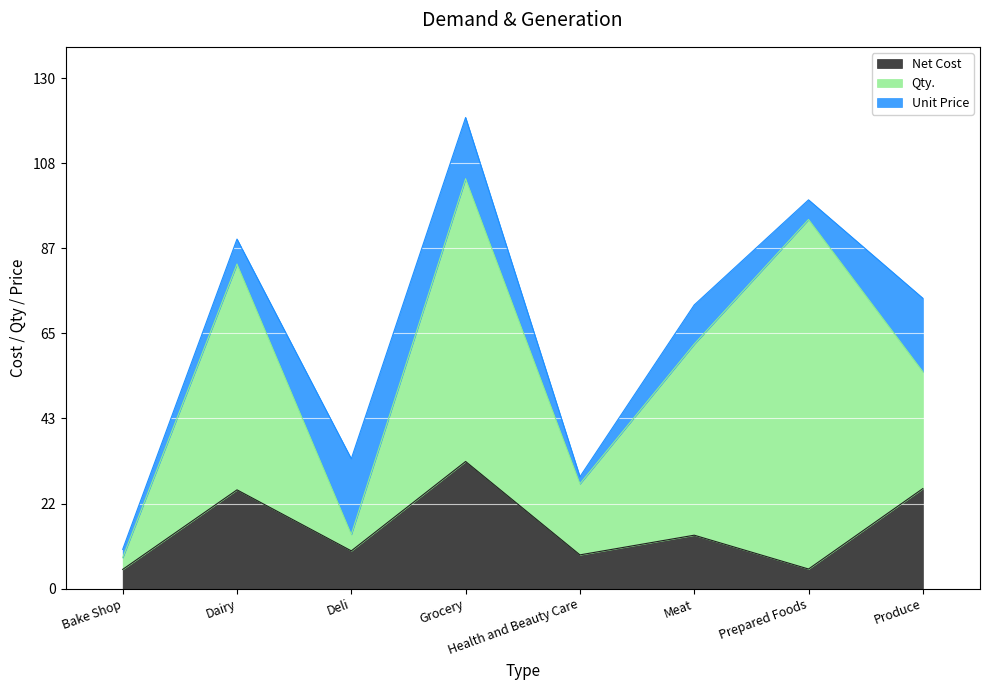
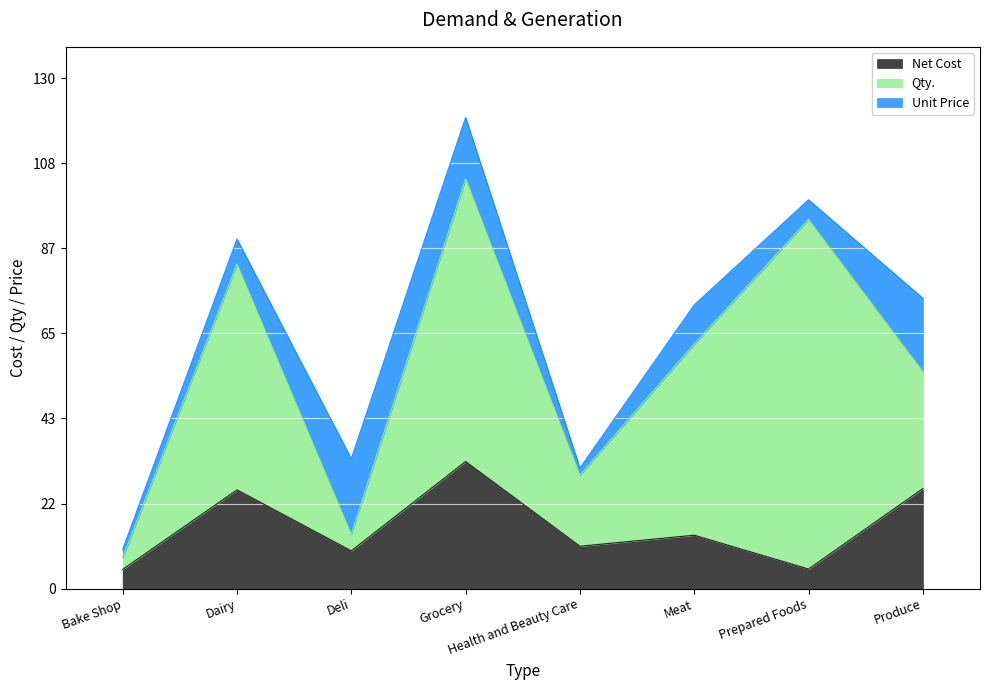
Net Cost, Health and Beauty Care: 9 -> 11
